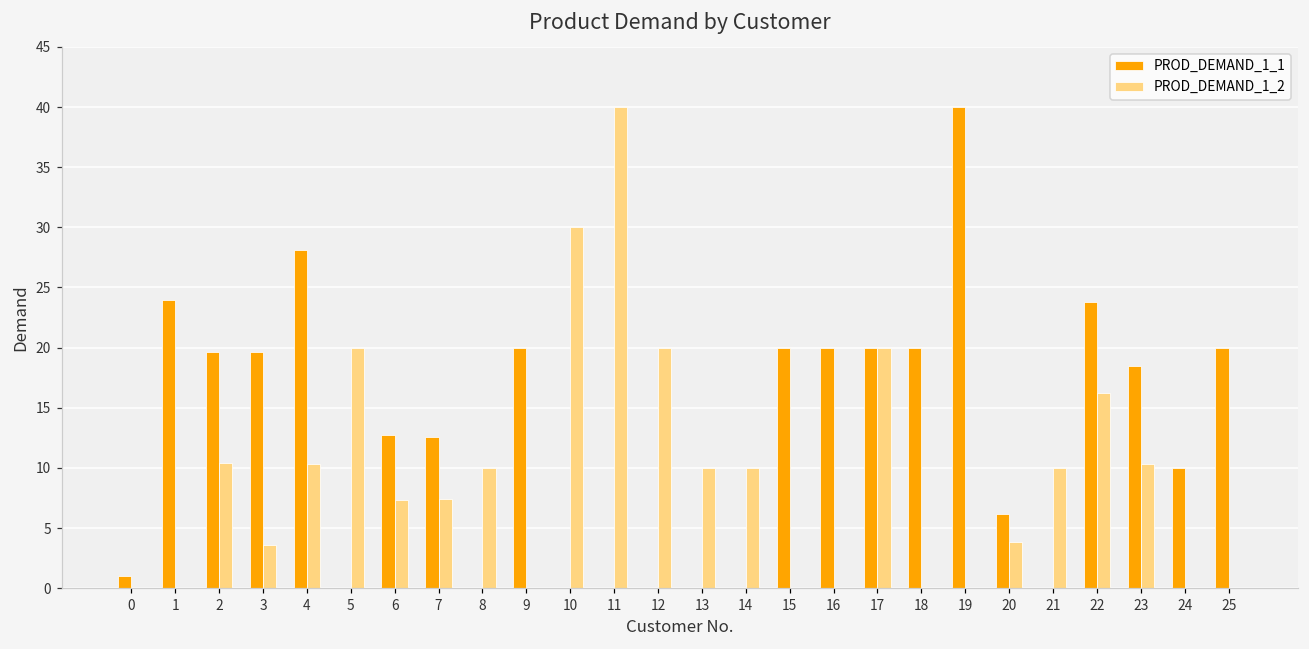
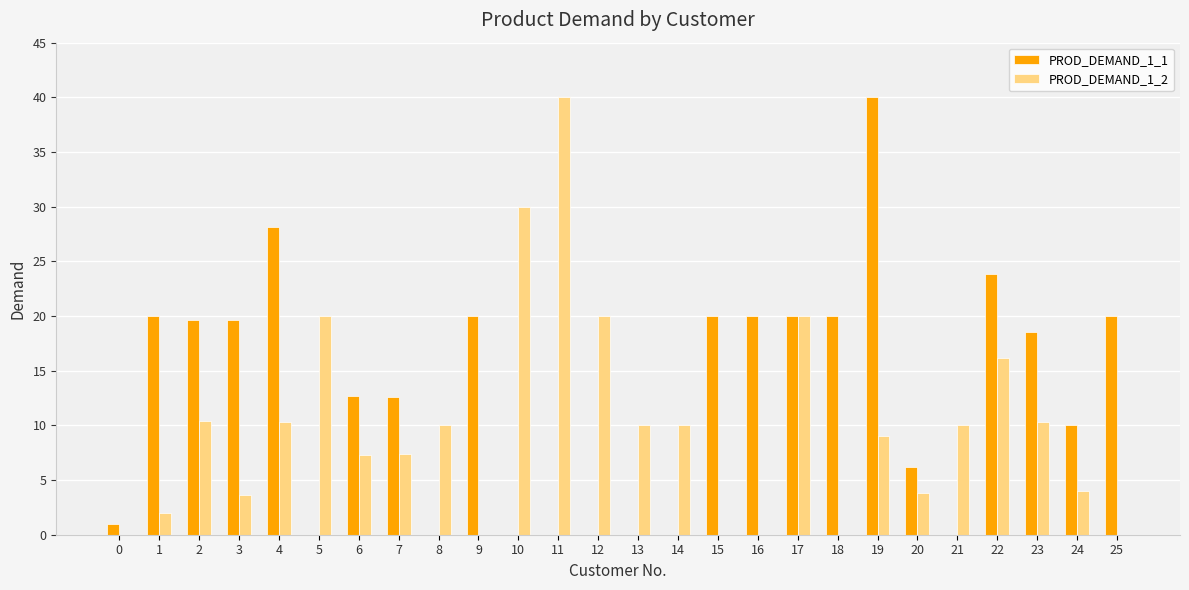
PROD_DEMAND_1_1, 1: 24 -> 20
PROD_DEMAND_1_2, 1: 0 -> 2
PROD_DEMAND_1_2, 19: 0 -> 9
PROD_DEMAND_1_2, 24: 0 -> 4
